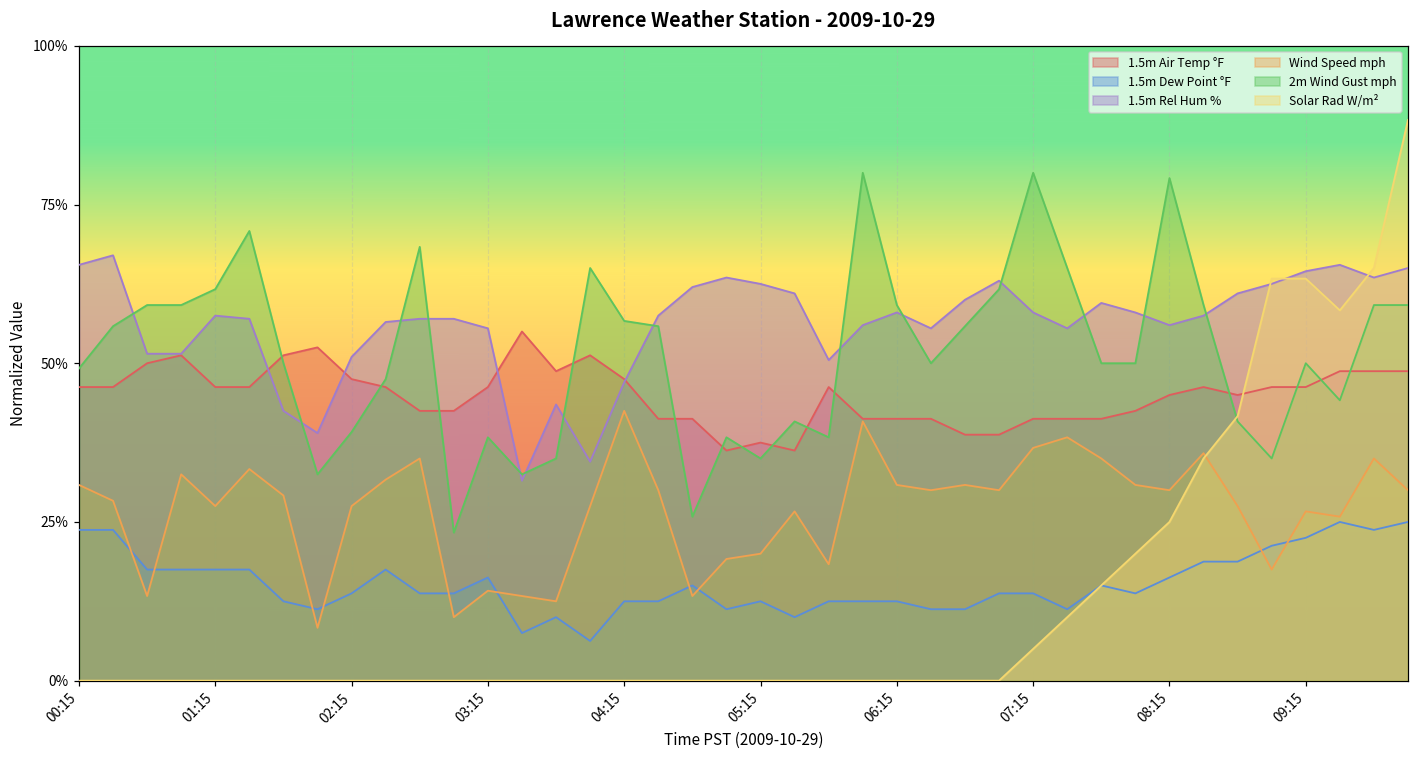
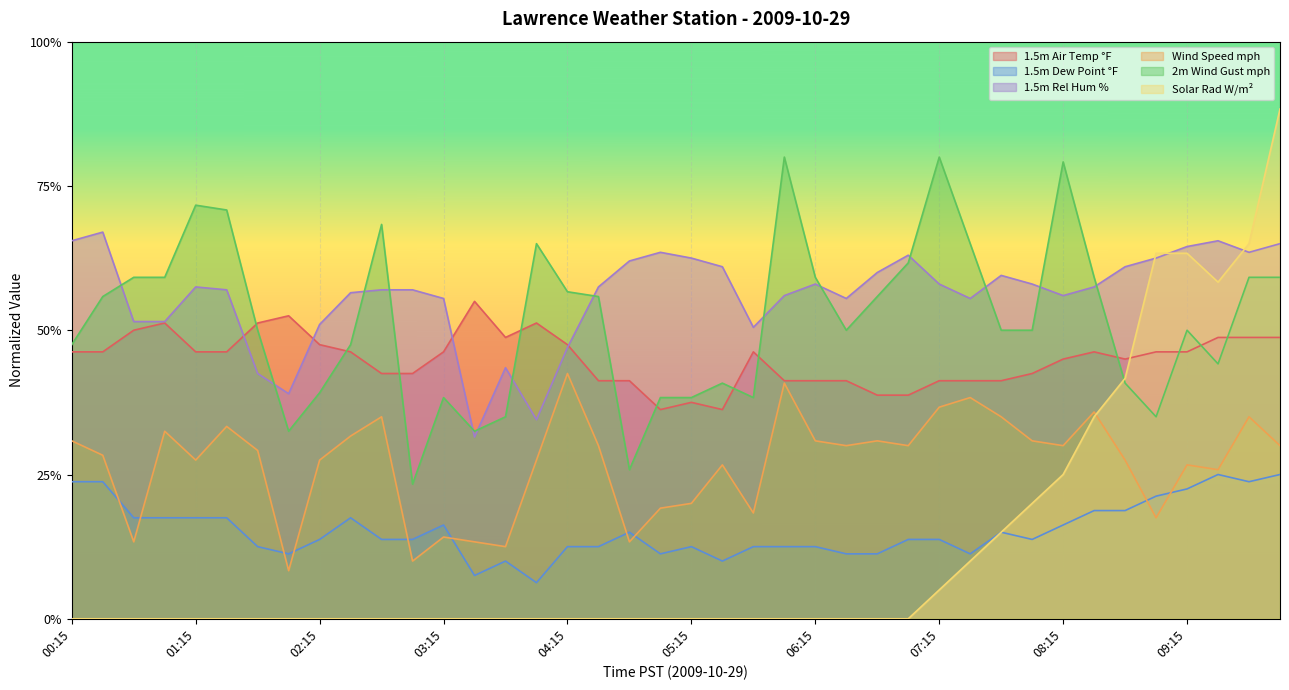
2m Wind Gust mph, 00:15: 49% -> 48%
2m Wind Gust mph, 01:15: 62% -> 72%
2m Wind Gust mph, 05:15: 35% -> 38%
